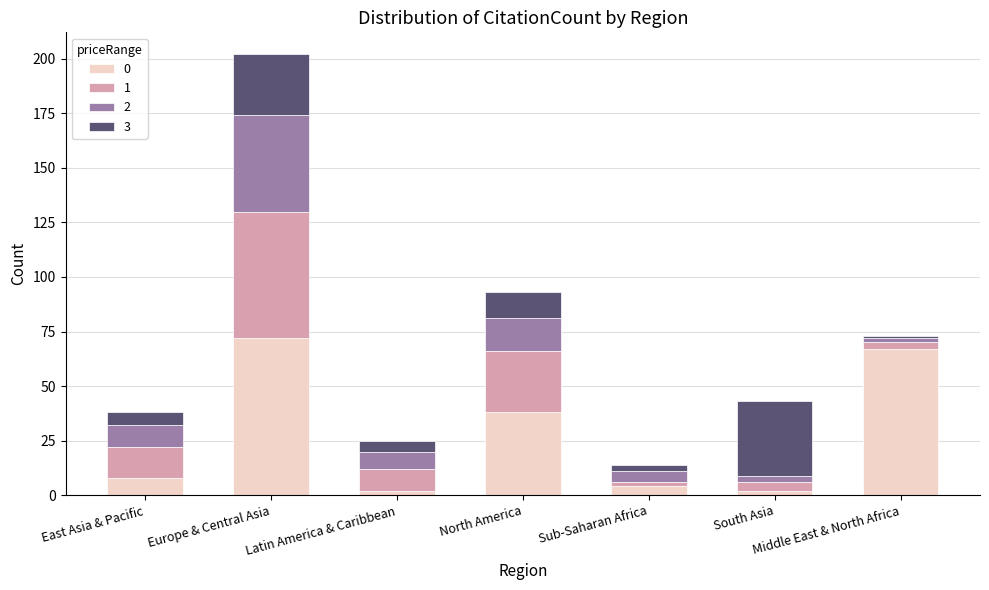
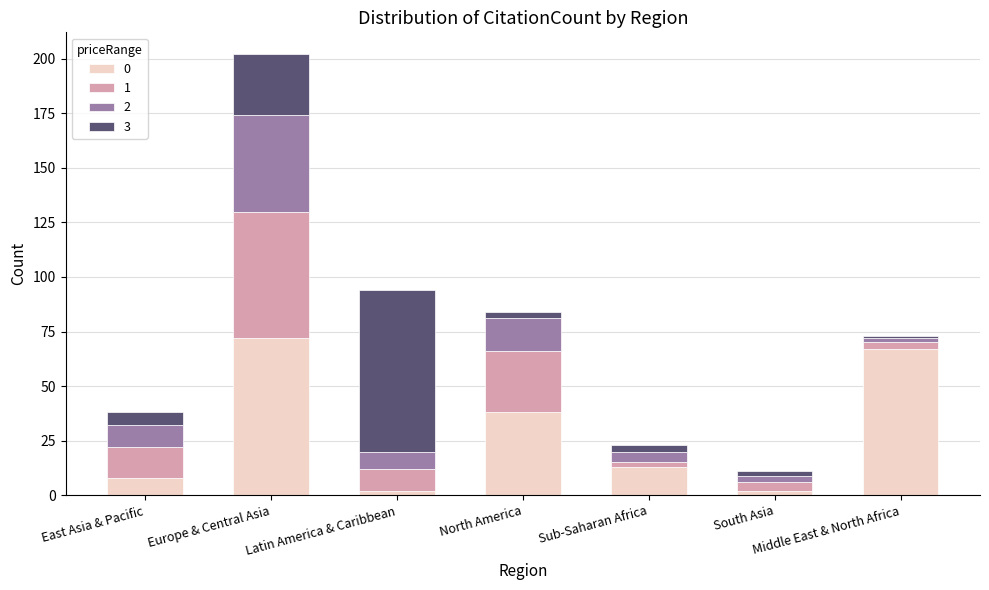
3, Latin America & Caribbean: 5 -> 74
3, North America: 12 -> 3
0, Sub-Saharan Africa: 4 -> 13
3, South Asia: 34 -> 2
